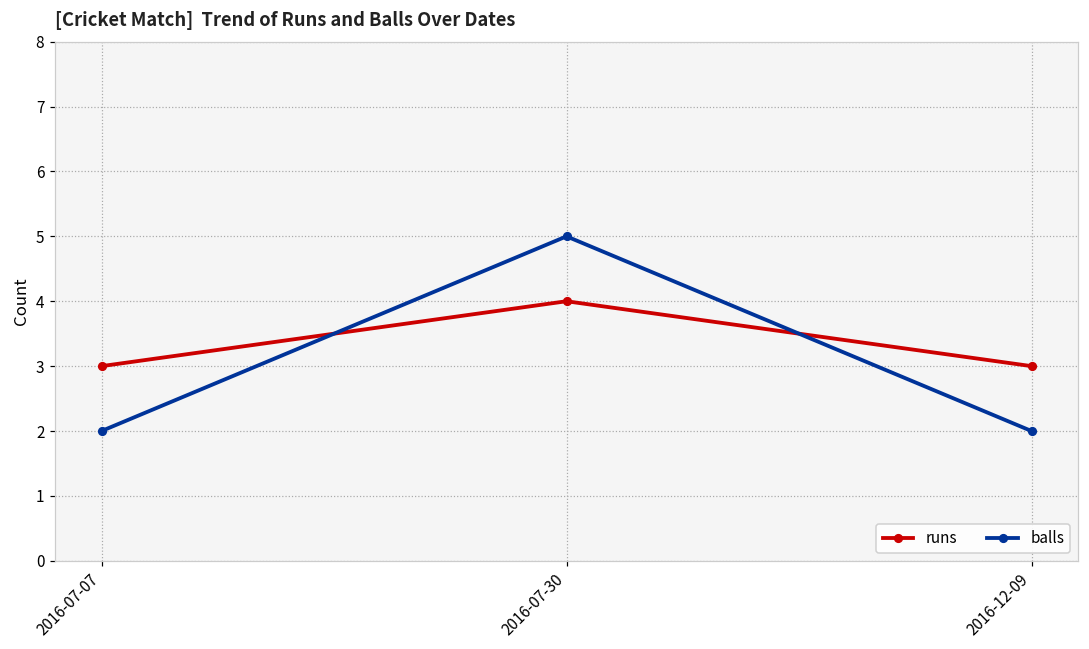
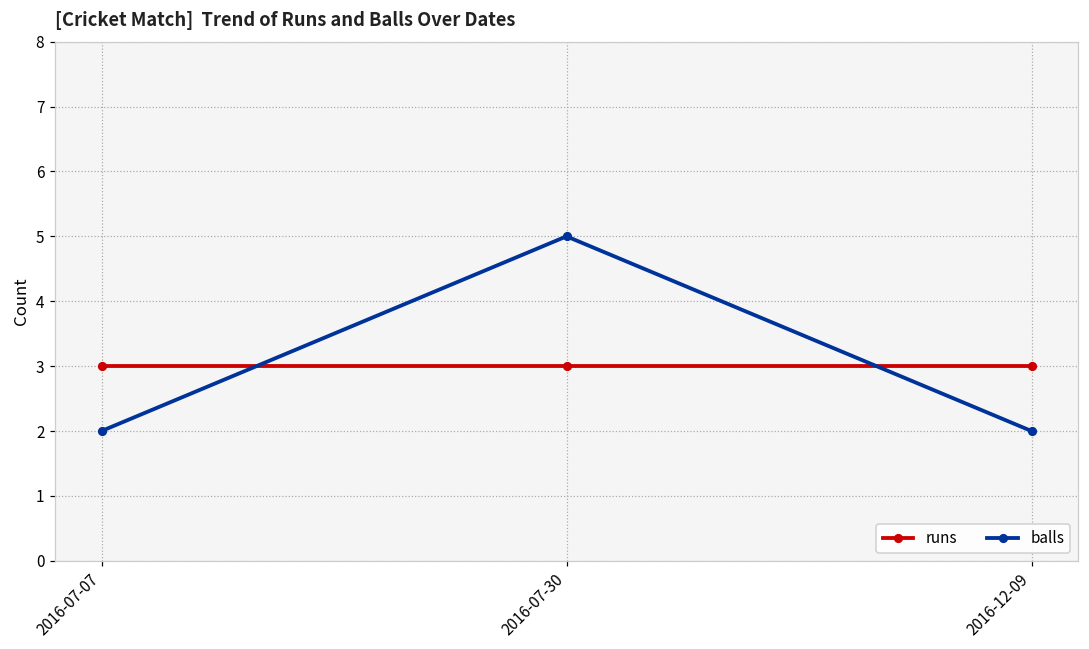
runs, 2016-07-30: 4 -> 3
